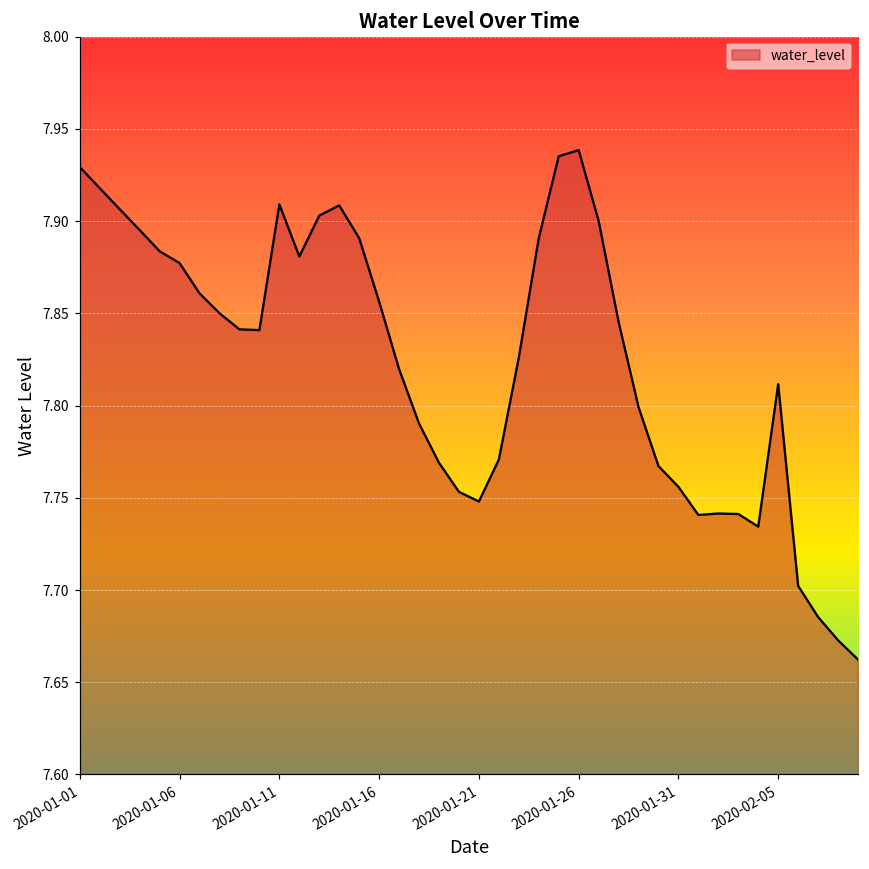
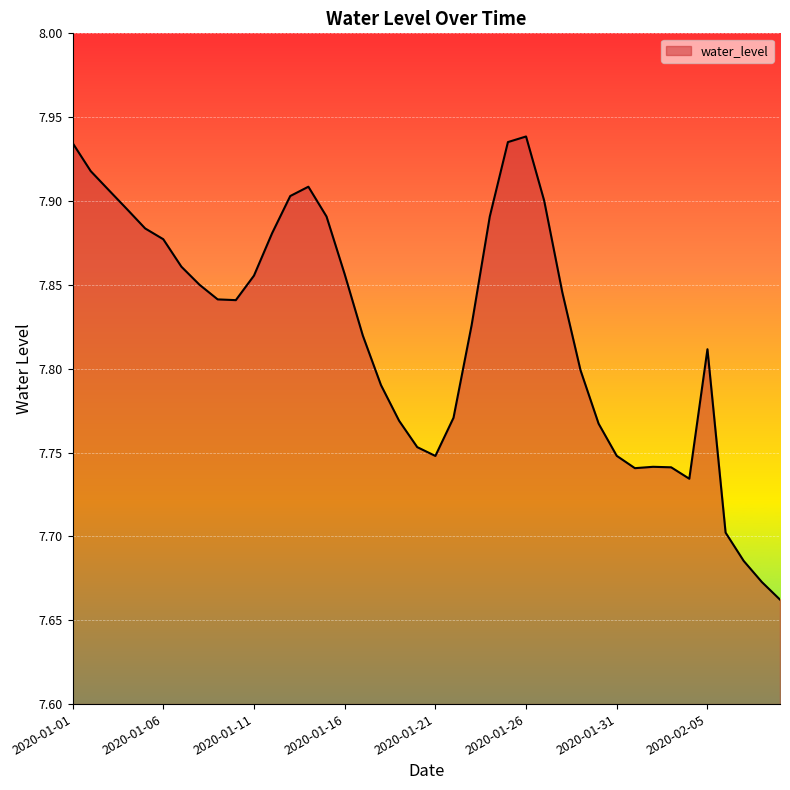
2020-01-01: 7.929 -> 7.935
2020-01-11: 7.909 -> 7.856
2020-01-31: 7.756 -> 7.748
